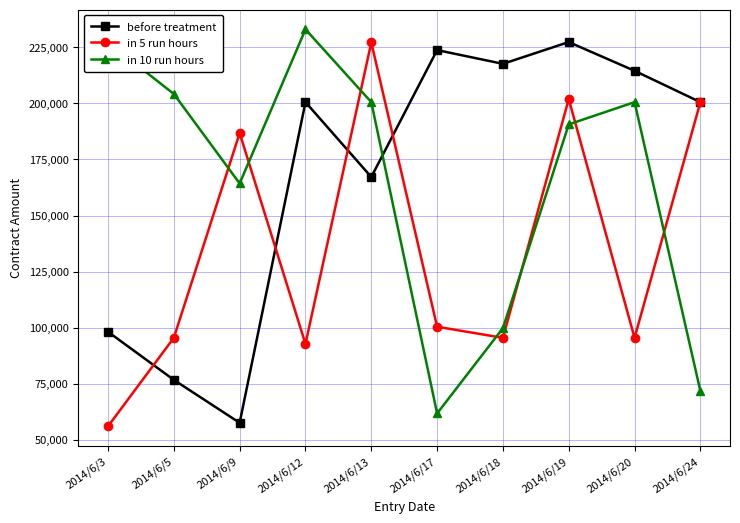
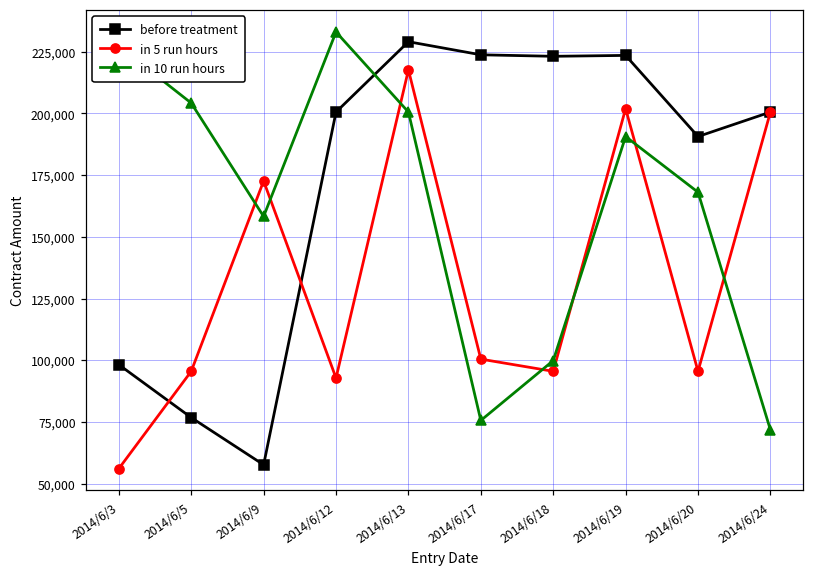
in 5 run hours, 2014/6/9: 187,000 -> 173,000
in 10 run hours, 2014/6/9: 164,000 -> 158,000
before treatment, 2014/6/13: 167,000 -> 229,000
in 5 run hours, 2014/6/13: 227,000 -> 218,000
in 10 run hours, 2014/6/17: 62,000 -> 76,000
before treatment, 2014/6/18: 218,000 -> 223,000
before treatment, 2014/6/19: 227,000 -> 223,000
before treatment, 2014/6/20: 215,000 -> 191,000
in 10 run hours, 2014/6/20: 201,000 -> 168,000
